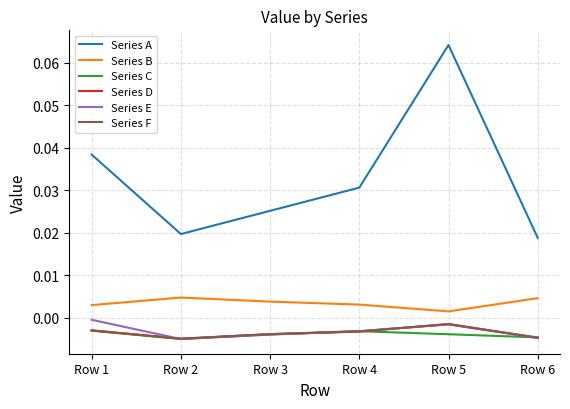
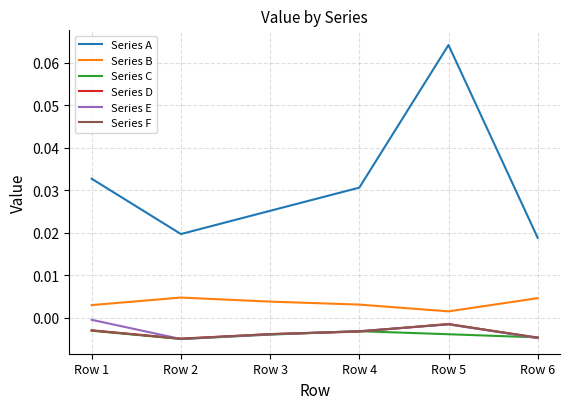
Series A, Row 1: 0.038 -> 0.033
